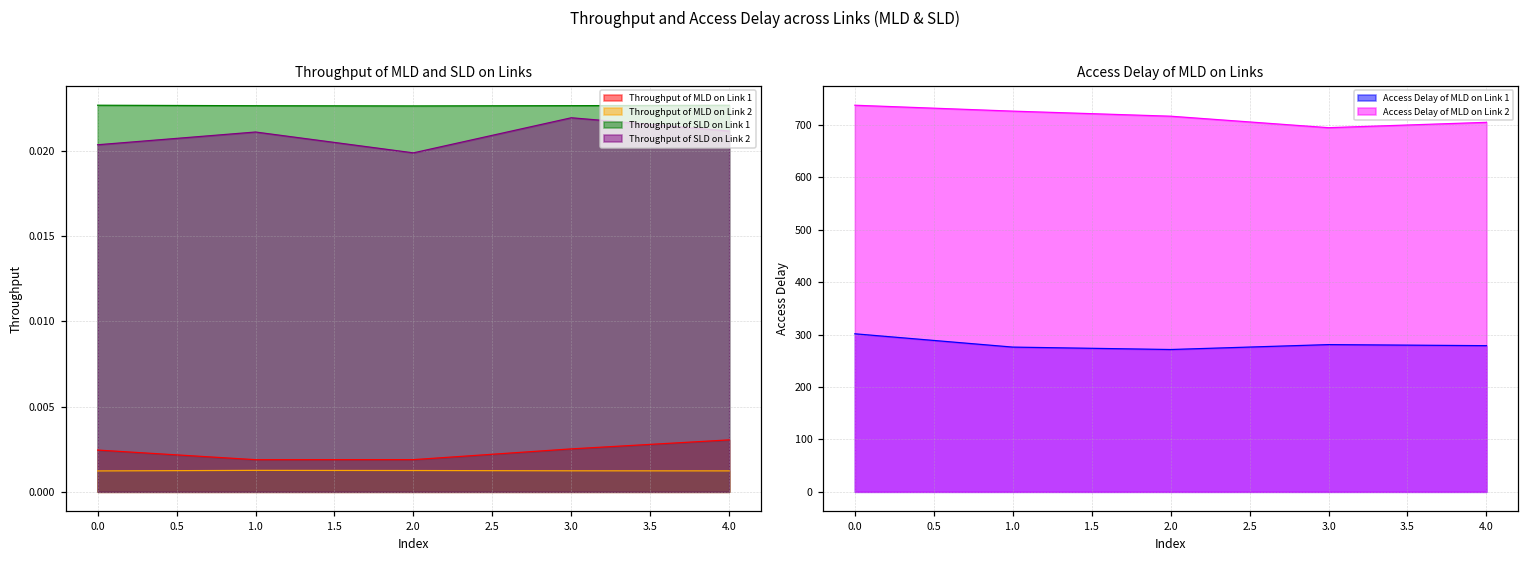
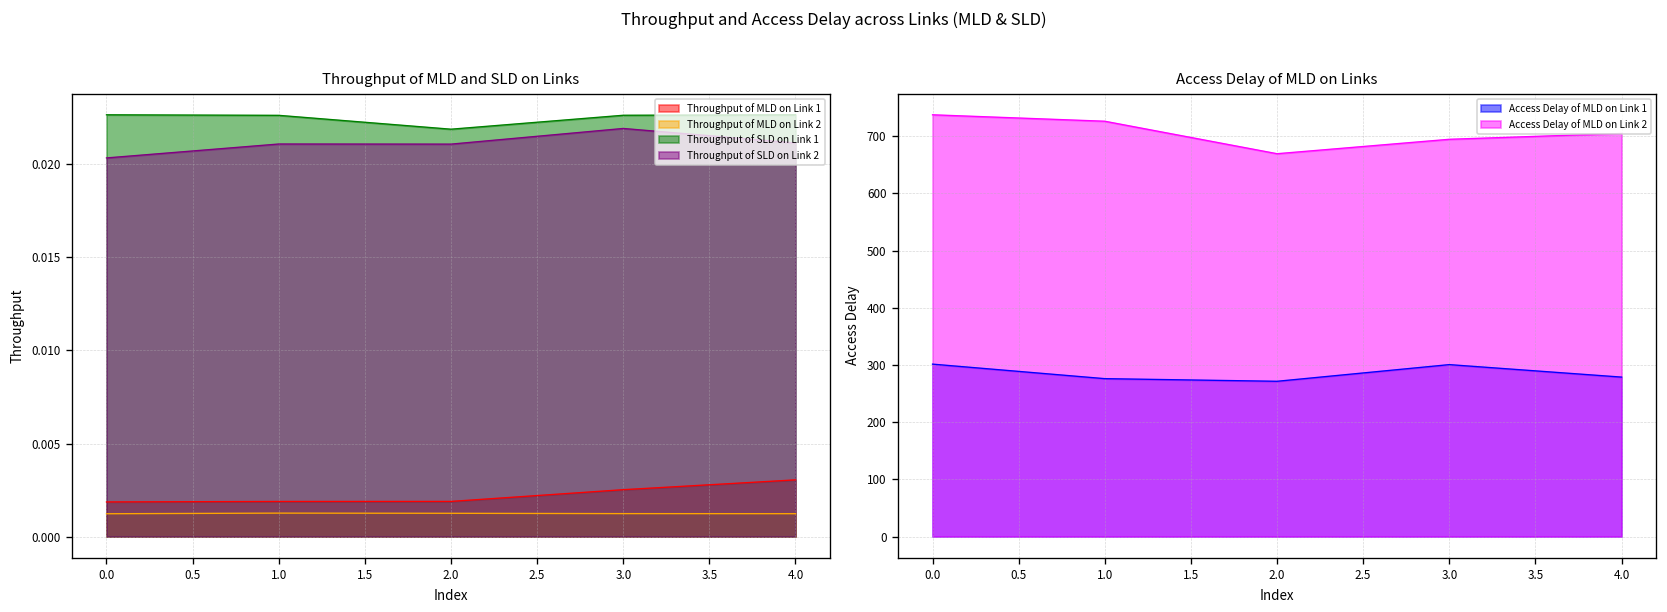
Throughput of MLD and SLD on Links, Throughput of MLD on Link 1, 0.0: 0.0024 -> 0.0019
Throughput of MLD and SLD on Links, Throughput of SLD on Link 1, 2.0: 0.0226 -> 0.0219
Throughput of MLD and SLD on Links, Throughput of SLD on Link 2, 2.0: 0.0199 -> 0.0211
Access Delay of MLD on Links, Access Delay of MLD on Link 2, 2.0: 720 -> 670
Access Delay of MLD on Links, Access Delay of MLD on Link 1, 3.0: 280 -> 300
